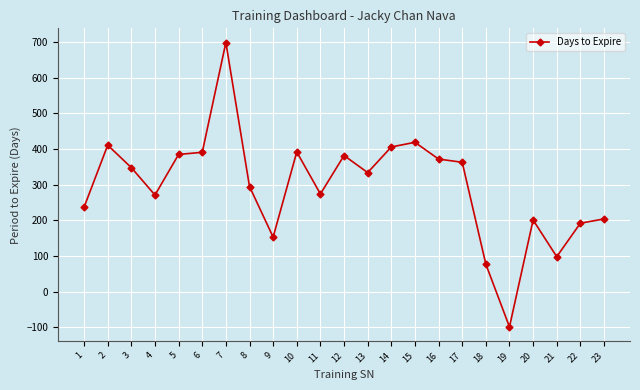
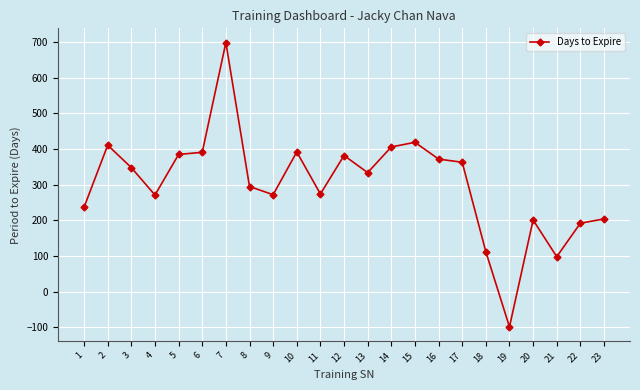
9: 150 -> 270
18: 80 -> 110
